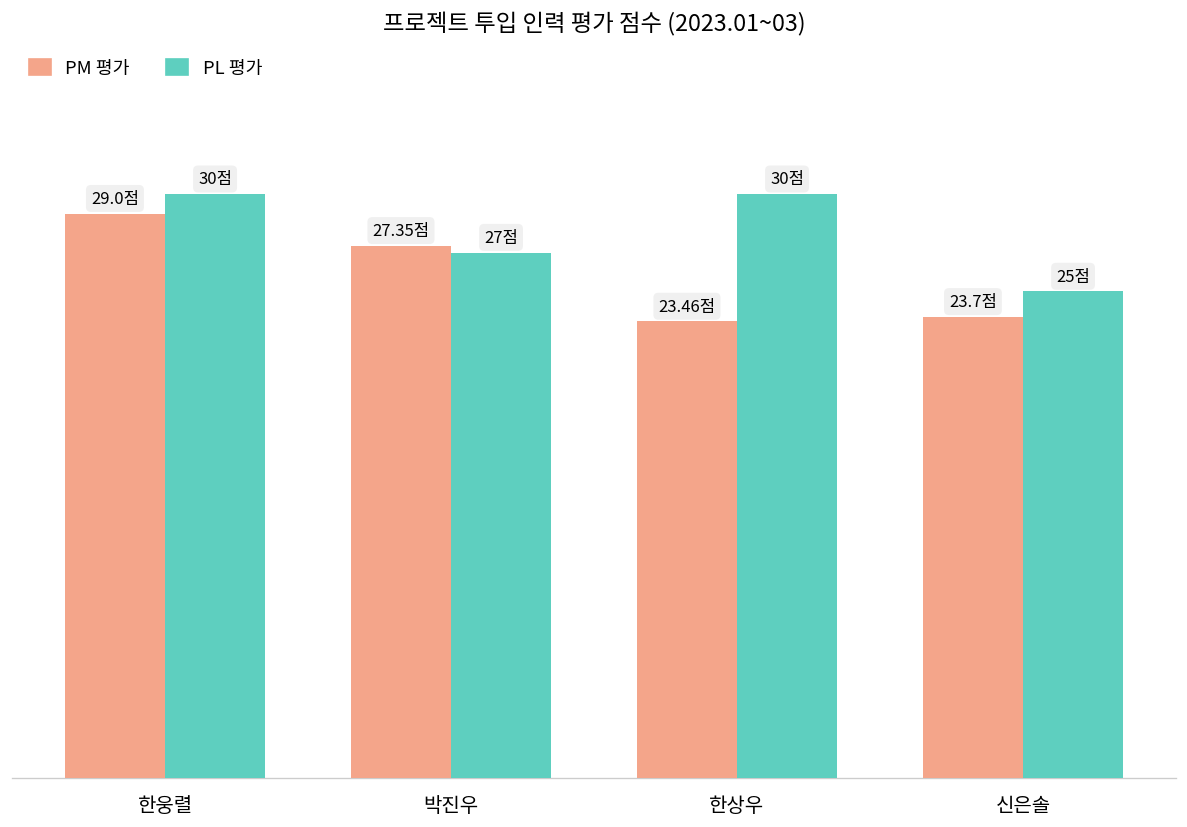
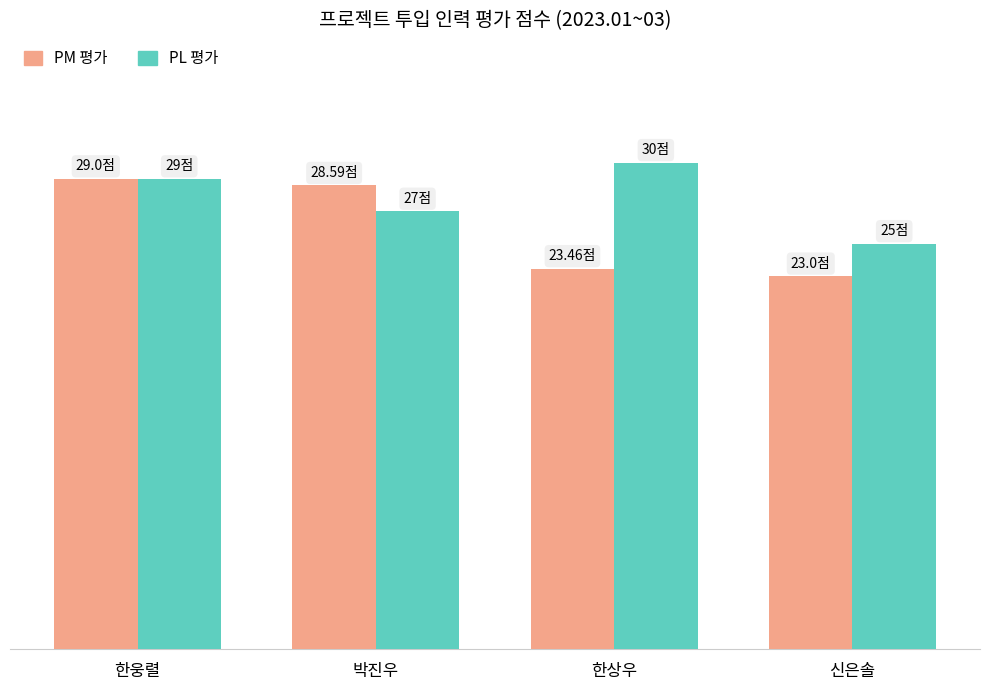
PL 평가, 한웅렬: 30점 -> 29점
PM 평가, 박진우: 27.35점 -> 28.59점
PM 평가, 신은솔: 23.7점 -> 23.0점
